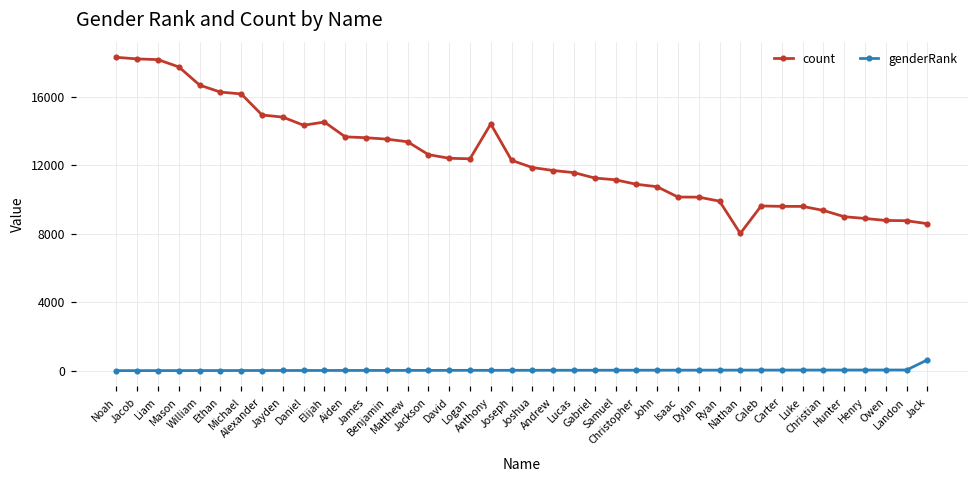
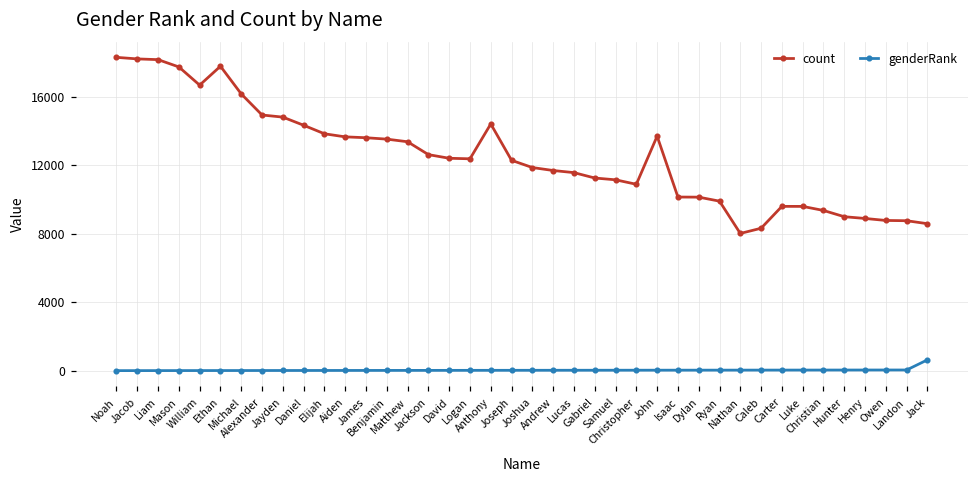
count, Ethan: 16300 -> 17800
count, Elijah: 14500 -> 13800
count, John: 10700 -> 13700
count, Caleb: 9600 -> 8300
